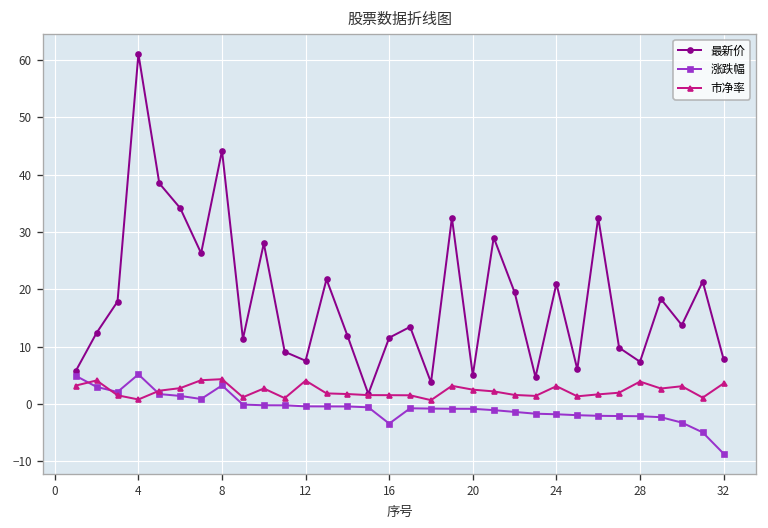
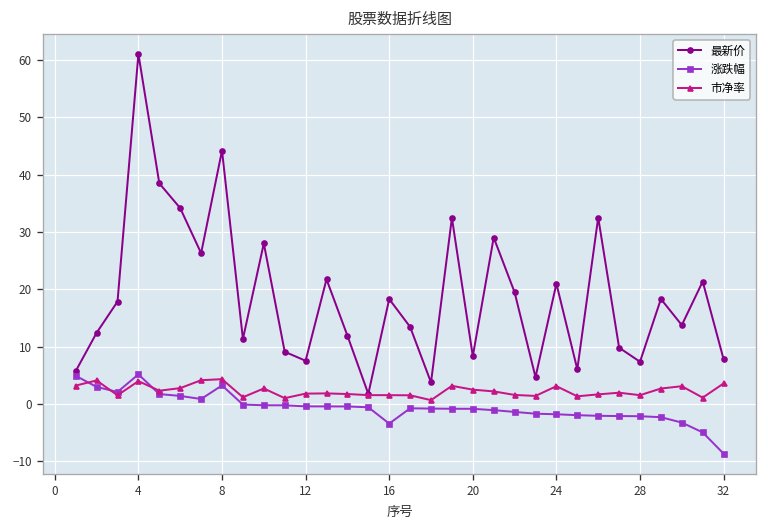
市净率, 4: 1 -> 4
市净率, 12: 4 -> 2
最新价, 16: 12 -> 18
最新价, 20: 5 -> 8
市净率, 28: 4 -> 2
